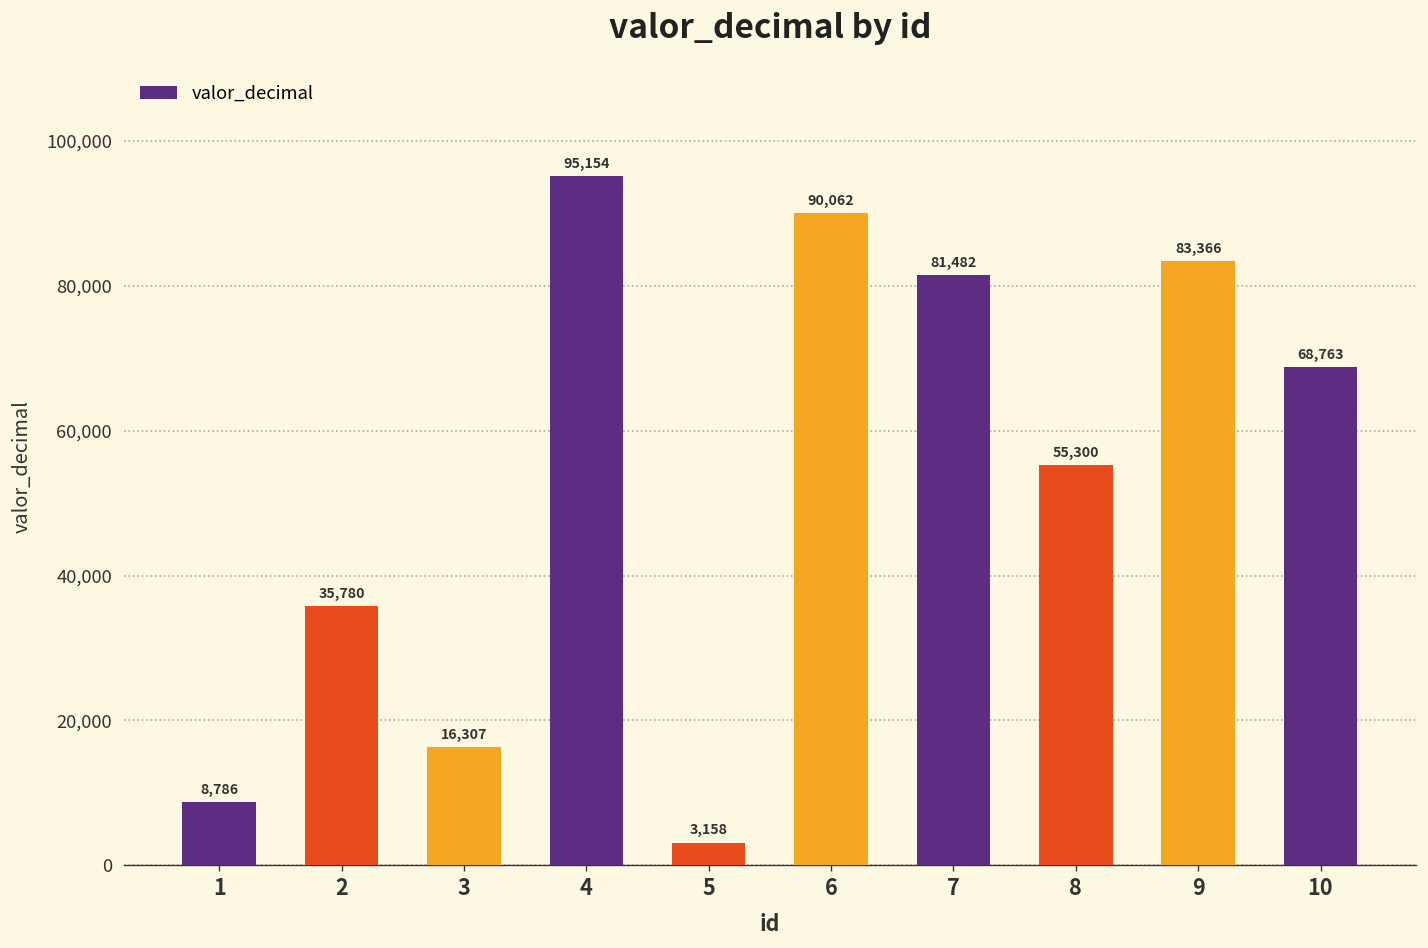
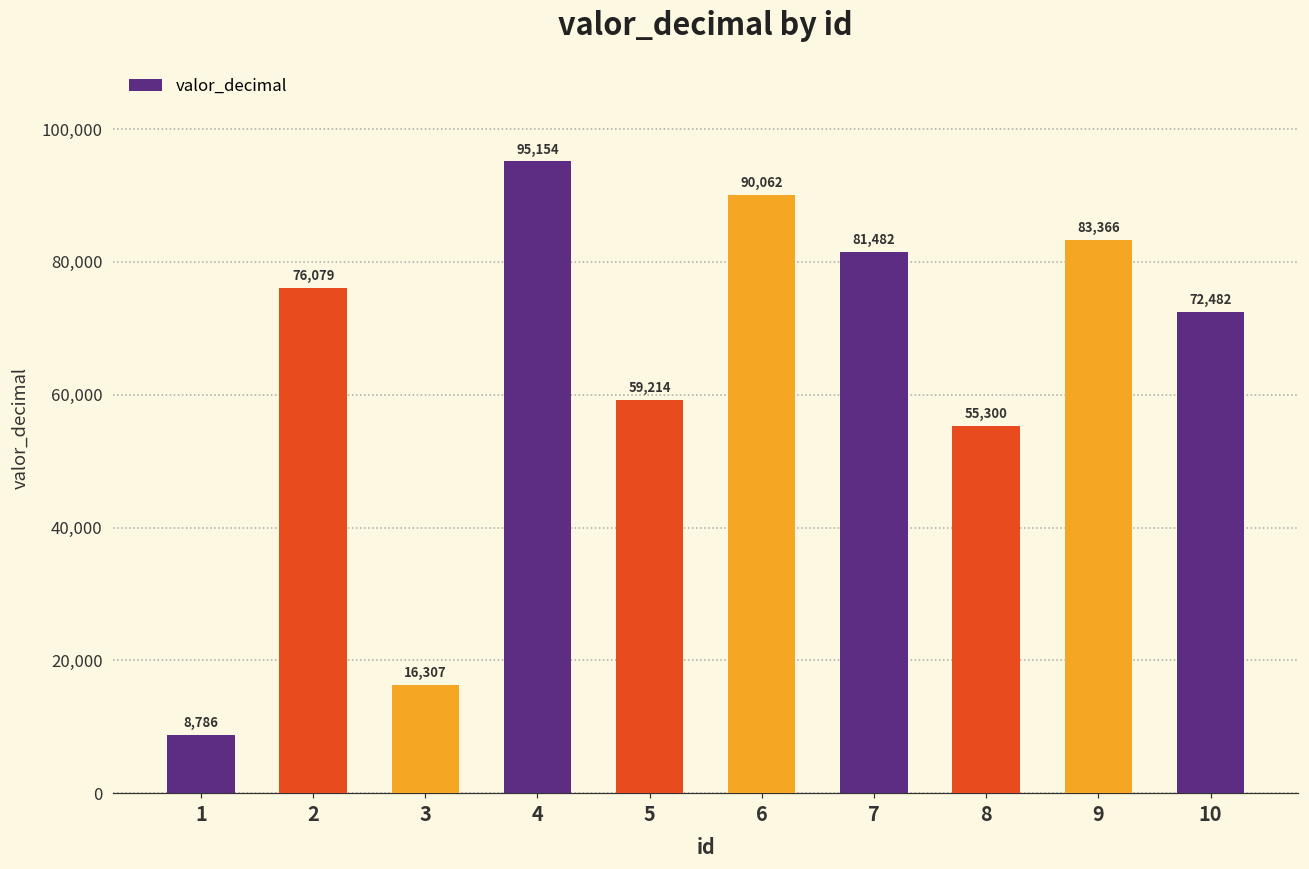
2: 35,780 -> 76,079
5: 3,158 -> 59,214
10: 68,763 -> 72,482
